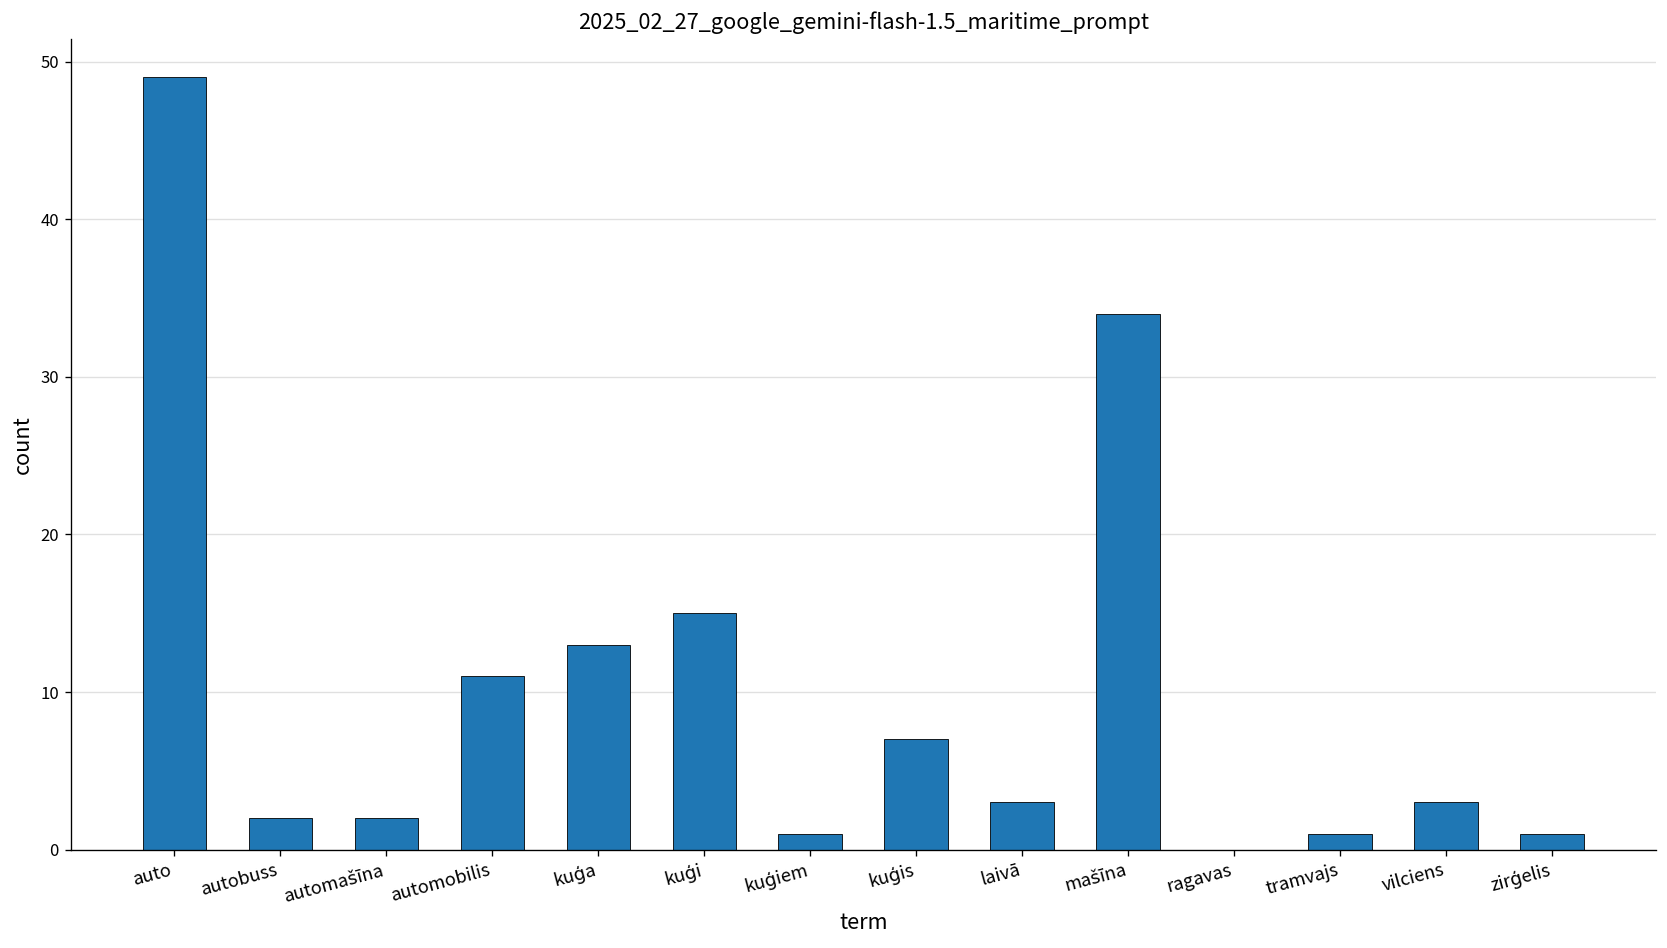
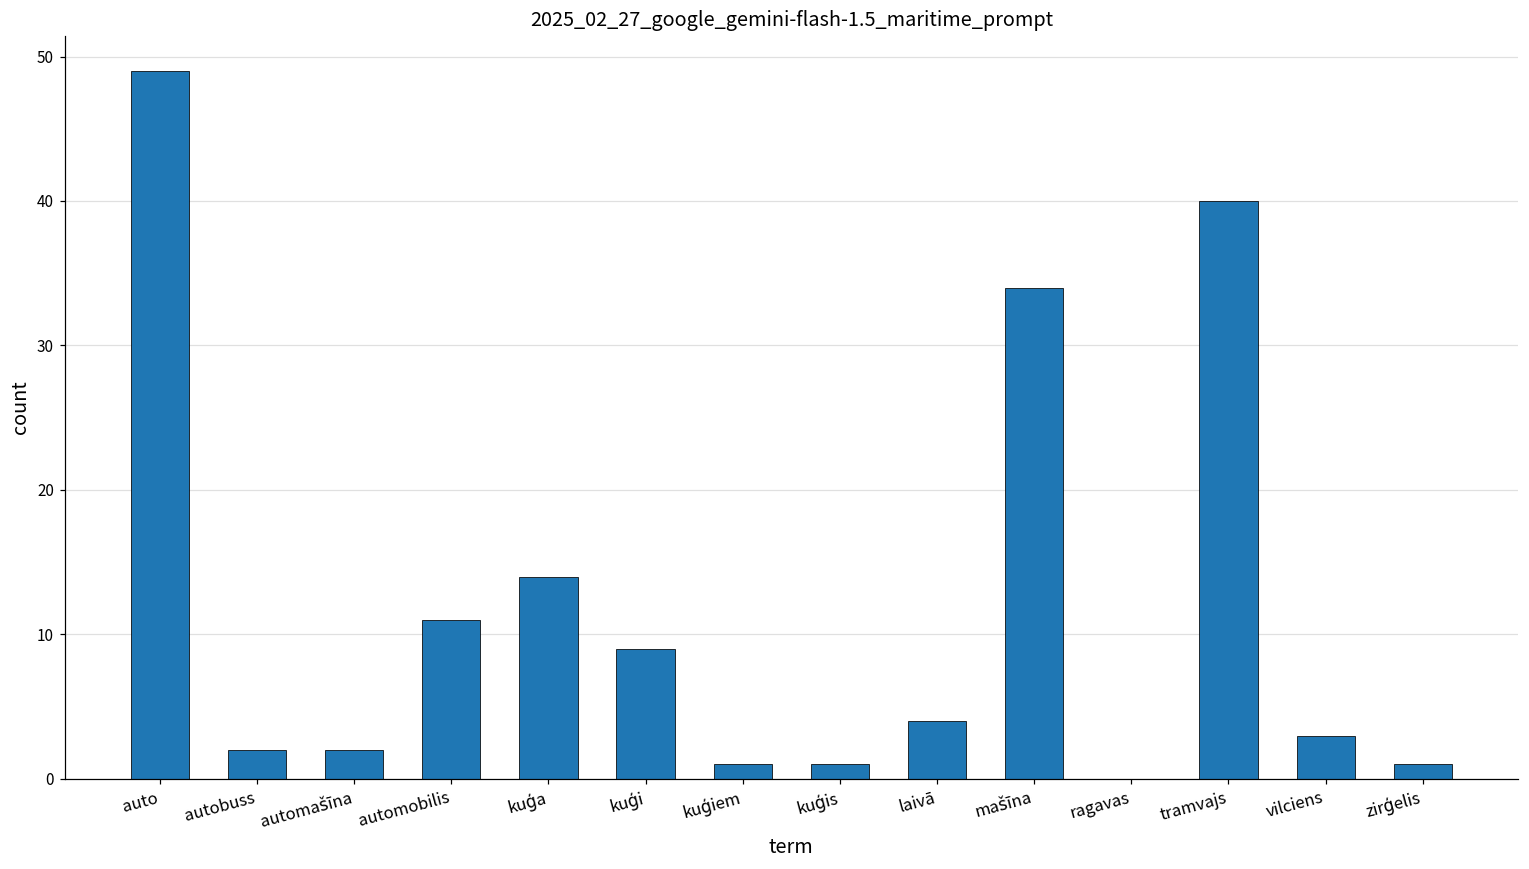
kuģa: 13 -> 14
kuģi: 15 -> 9
kuģis: 7 -> 1
laivā: 3 -> 4
tramvajs: 1 -> 40
